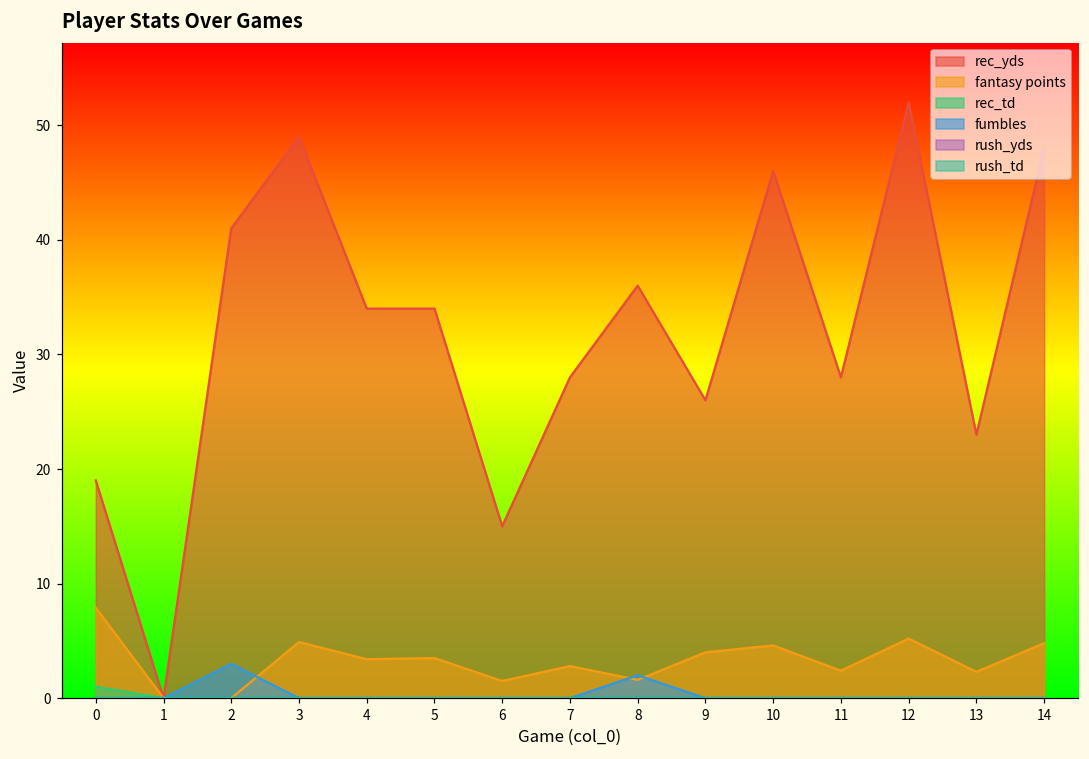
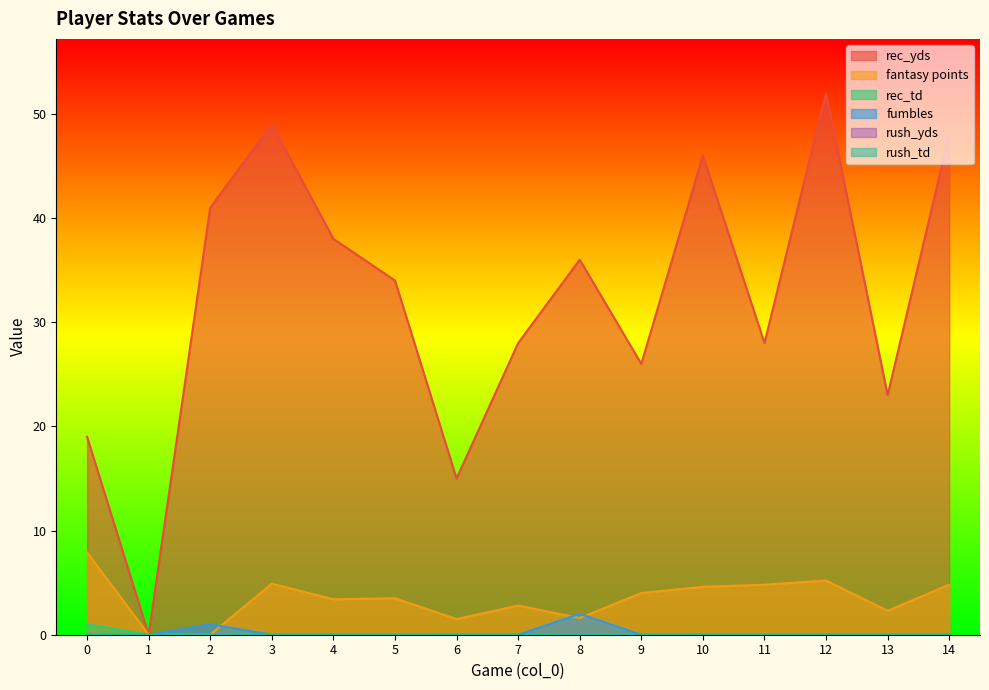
fumbles, 2: 3 -> 1
rec_yds, 4: 34 -> 38
fantasy points, 11: 2.4 -> 4.8
